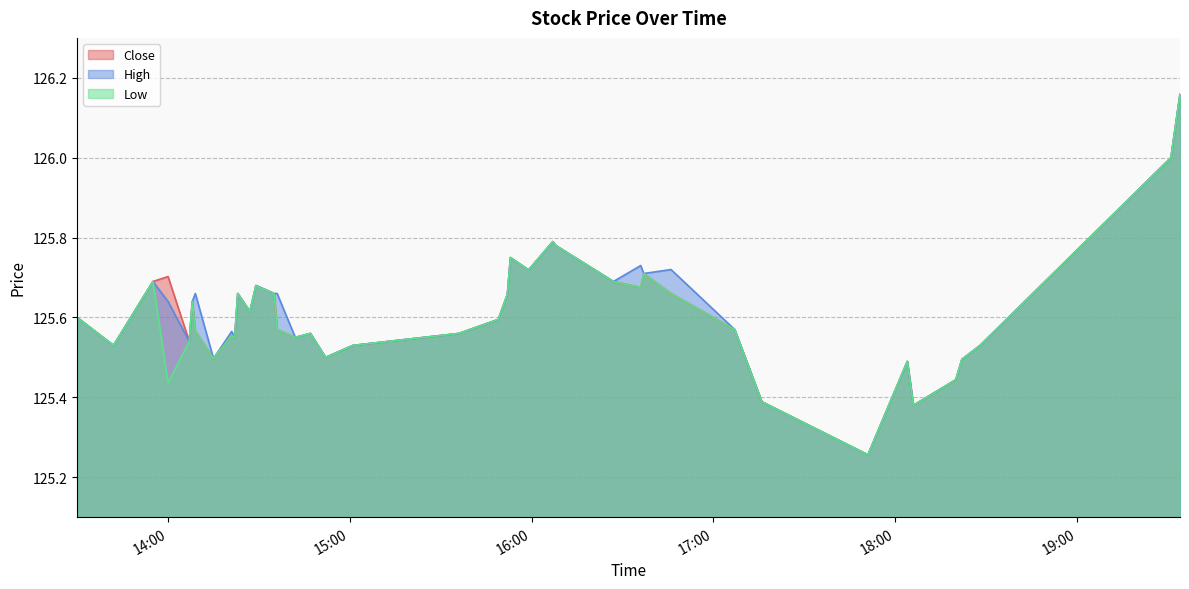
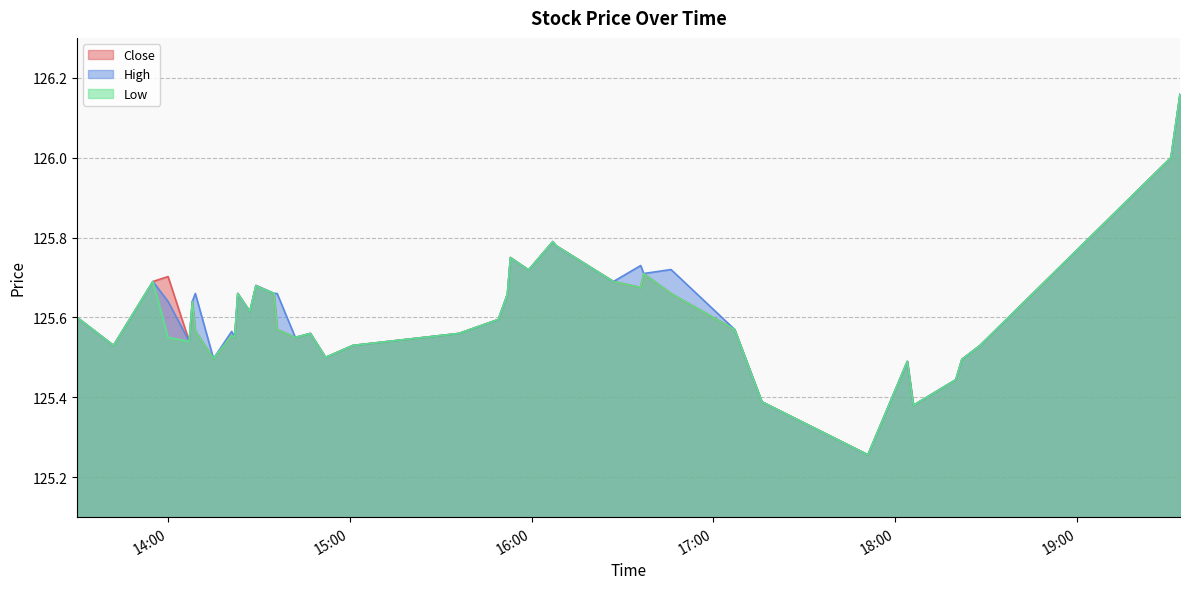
Low, 14:00: 125.44 -> 125.55
